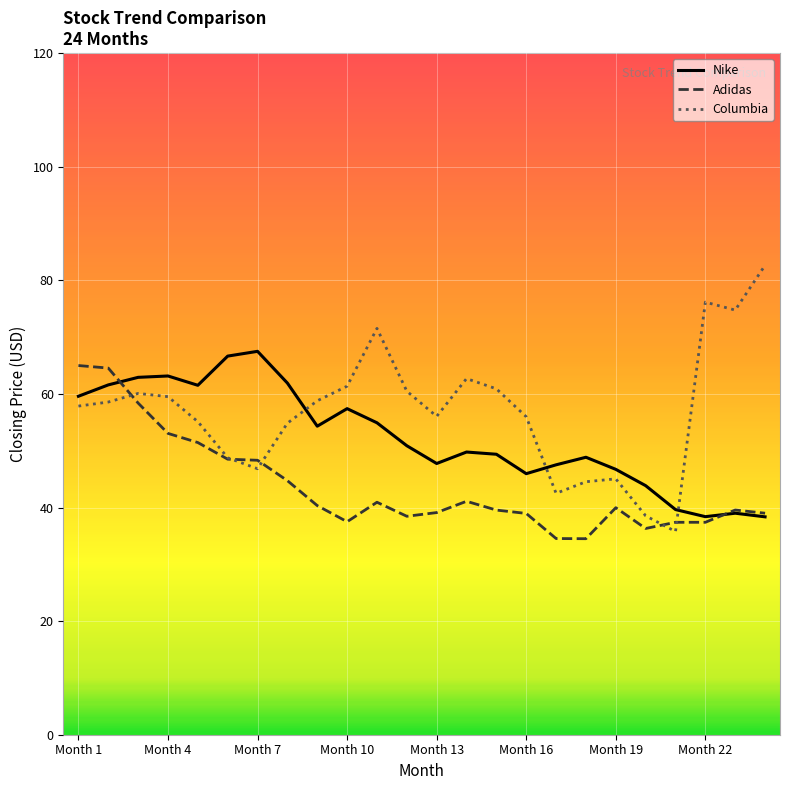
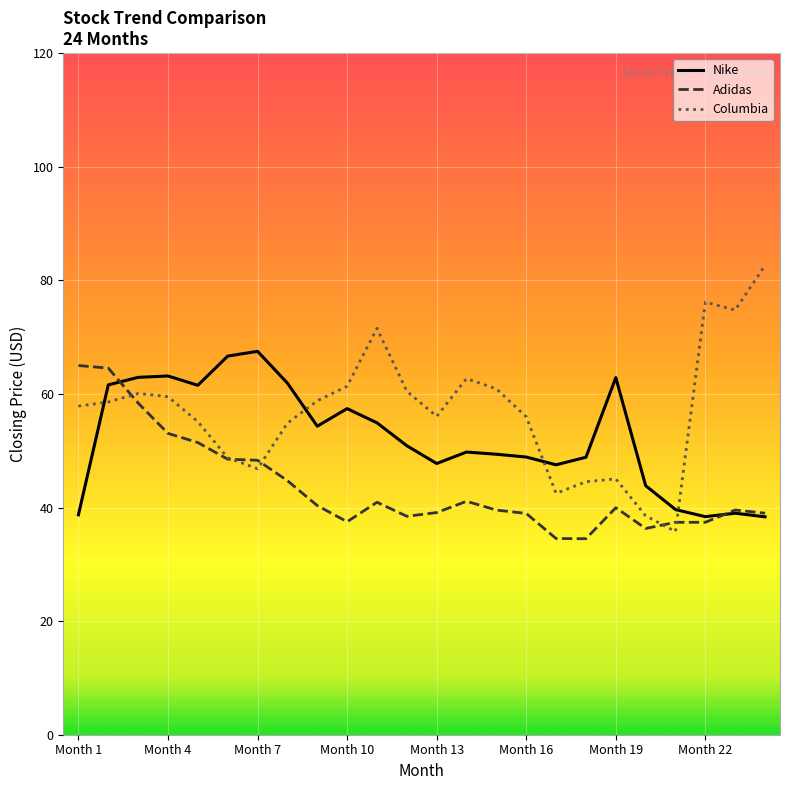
Nike, Month 1: 60 -> 39
Nike, Month 16: 46 -> 49
Nike, Month 19: 47 -> 63
